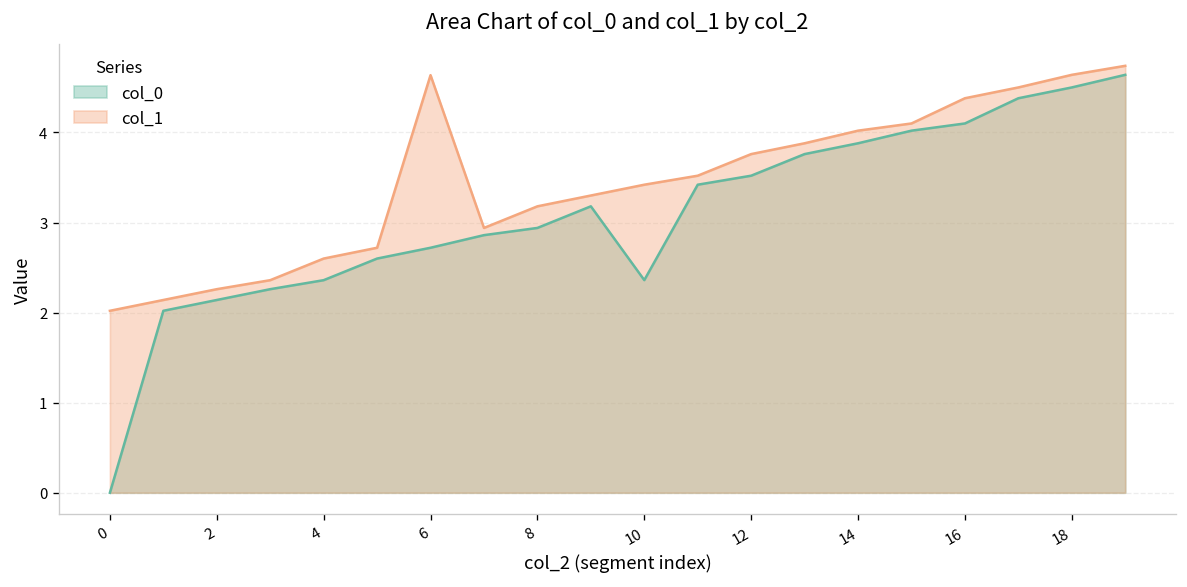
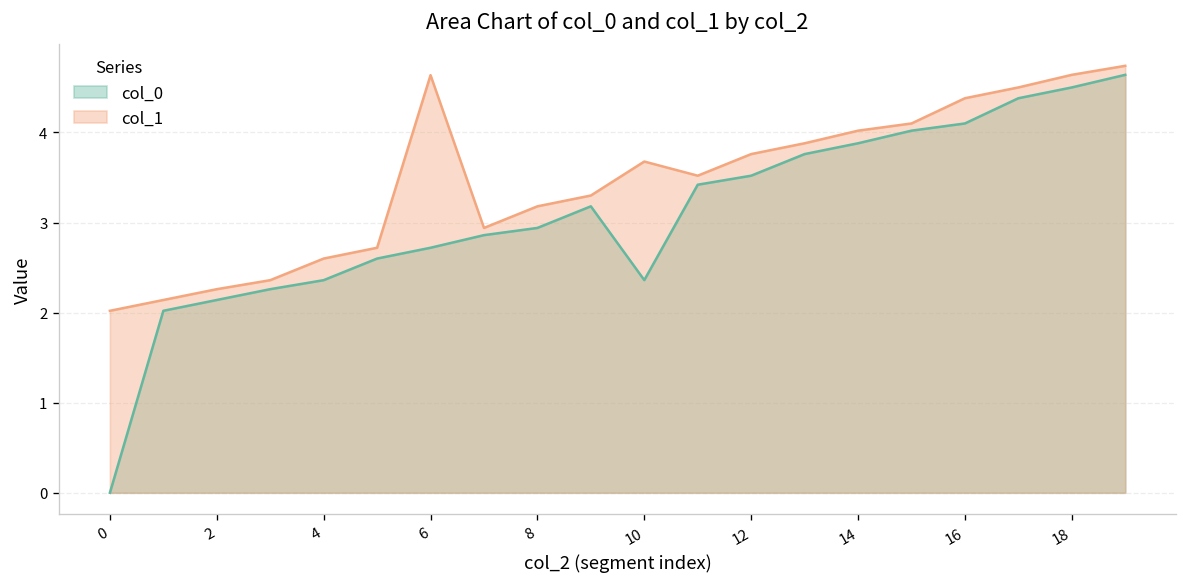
col_1, 10: 3.4 -> 3.7
